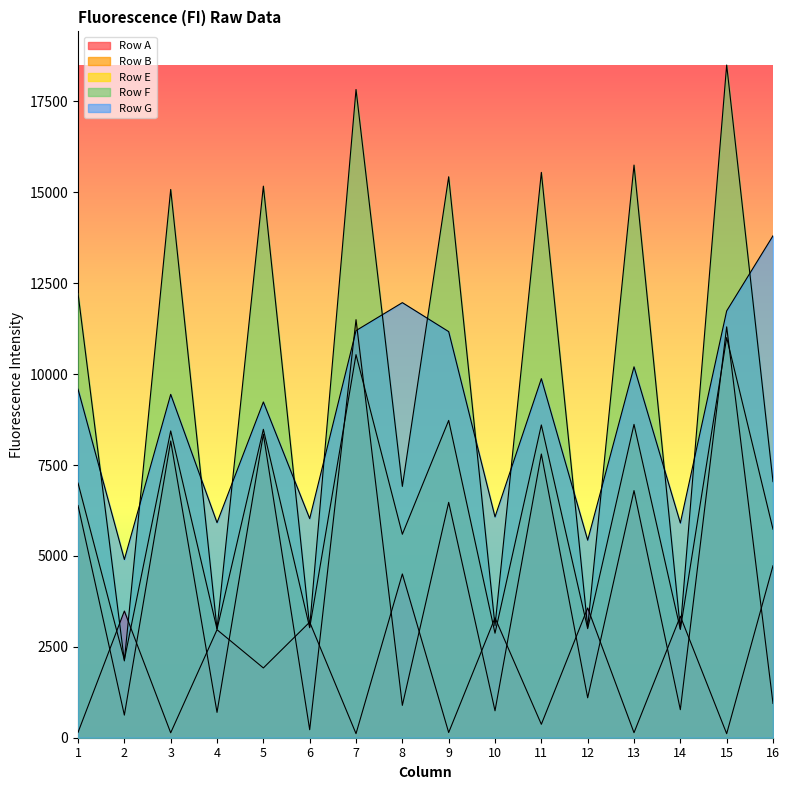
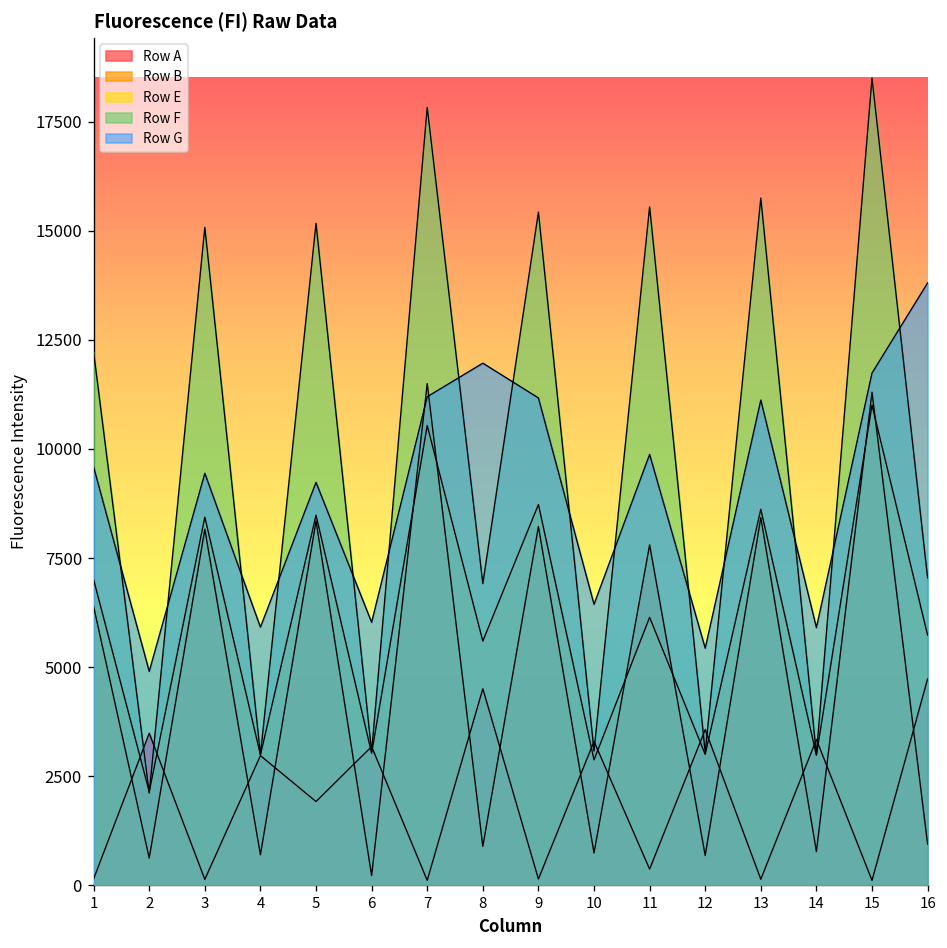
Row B, 9: 6500 -> 8200
Row G, 10: 6100 -> 6400
Row E, 11: 8600 -> 6100
Row B, 12: 1100 -> 700
Row B, 13: 6800 -> 8400
Row G, 13: 10200 -> 11100
